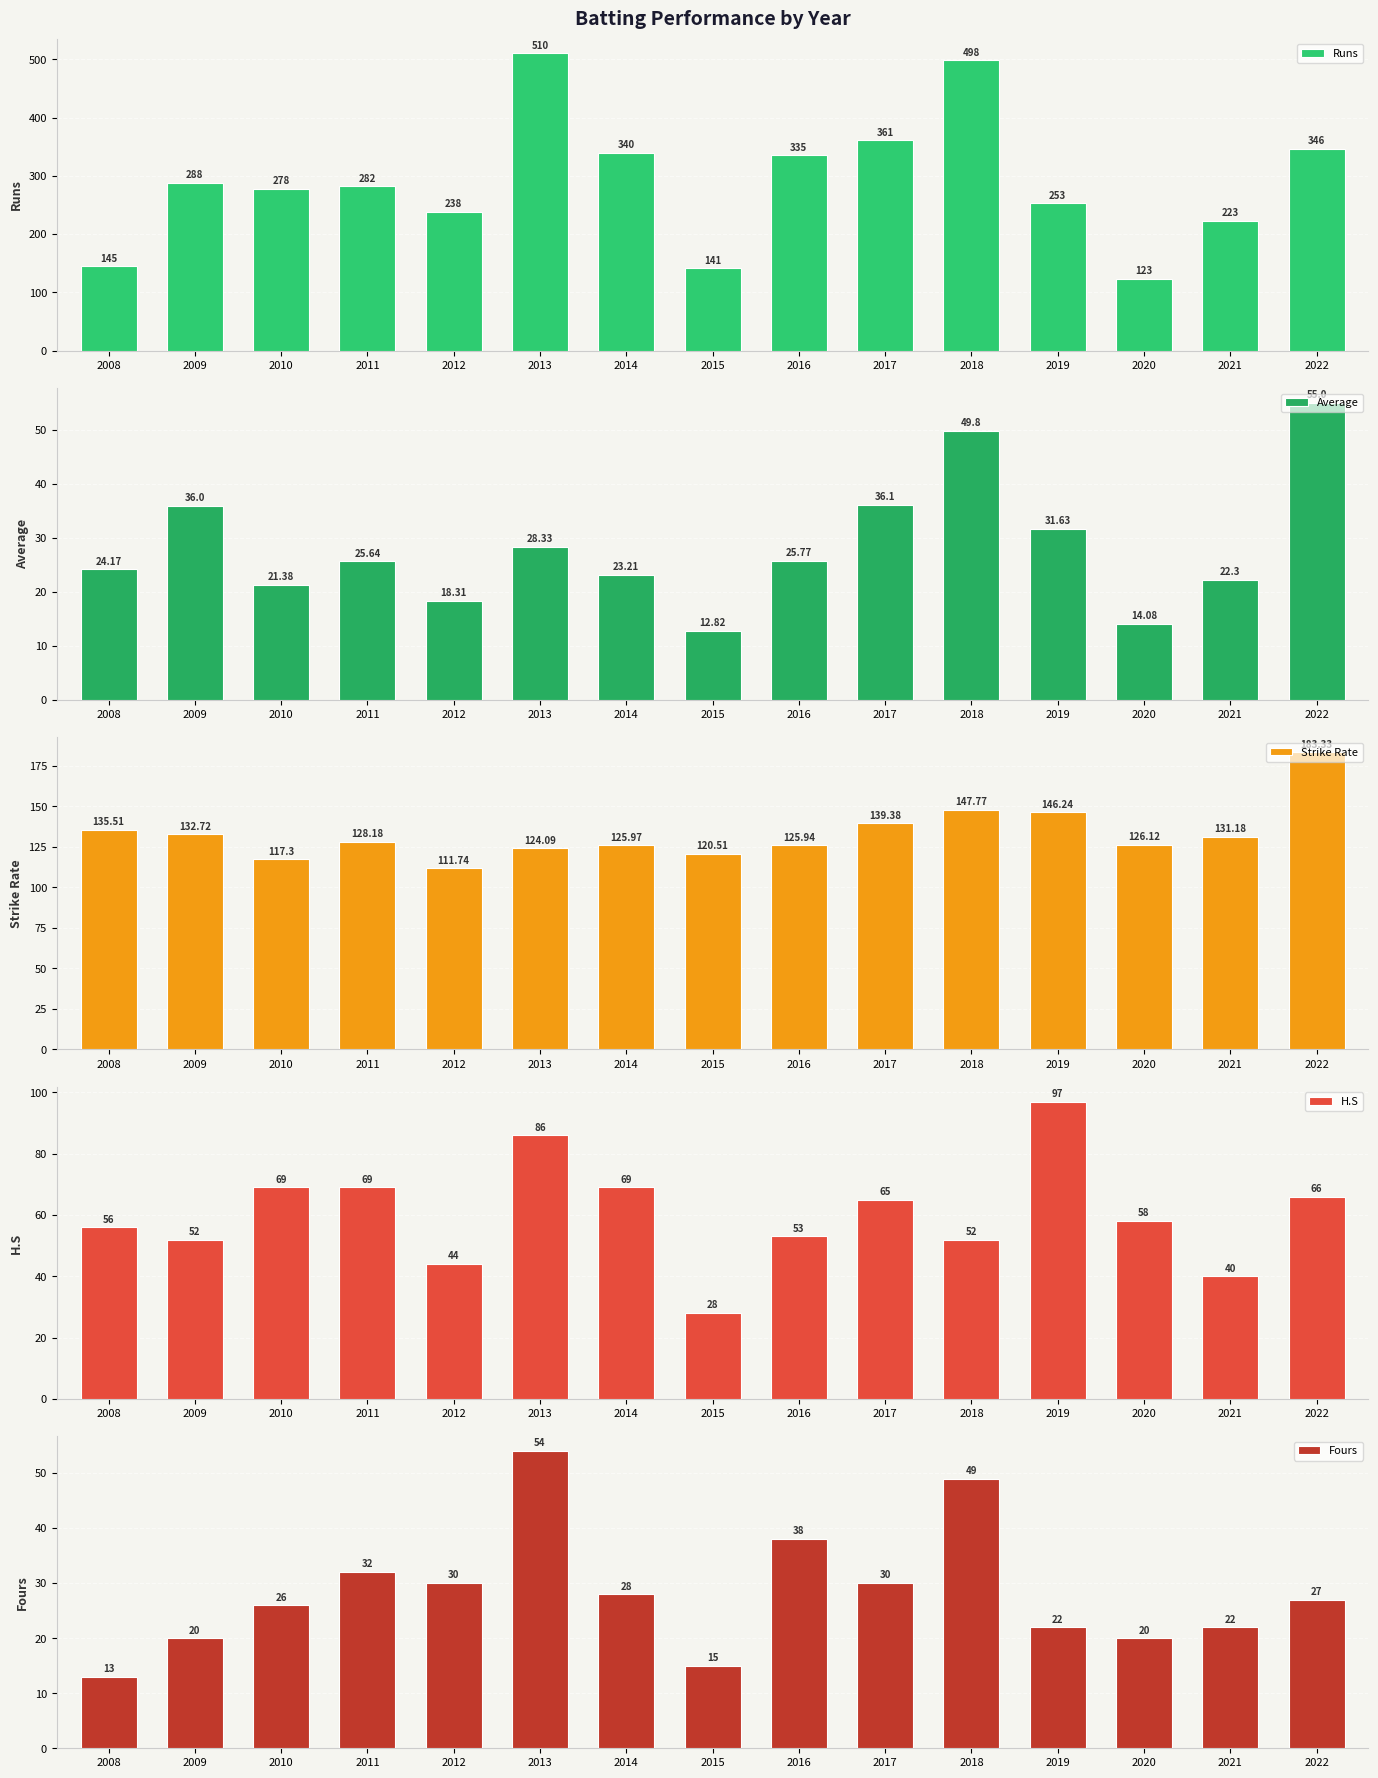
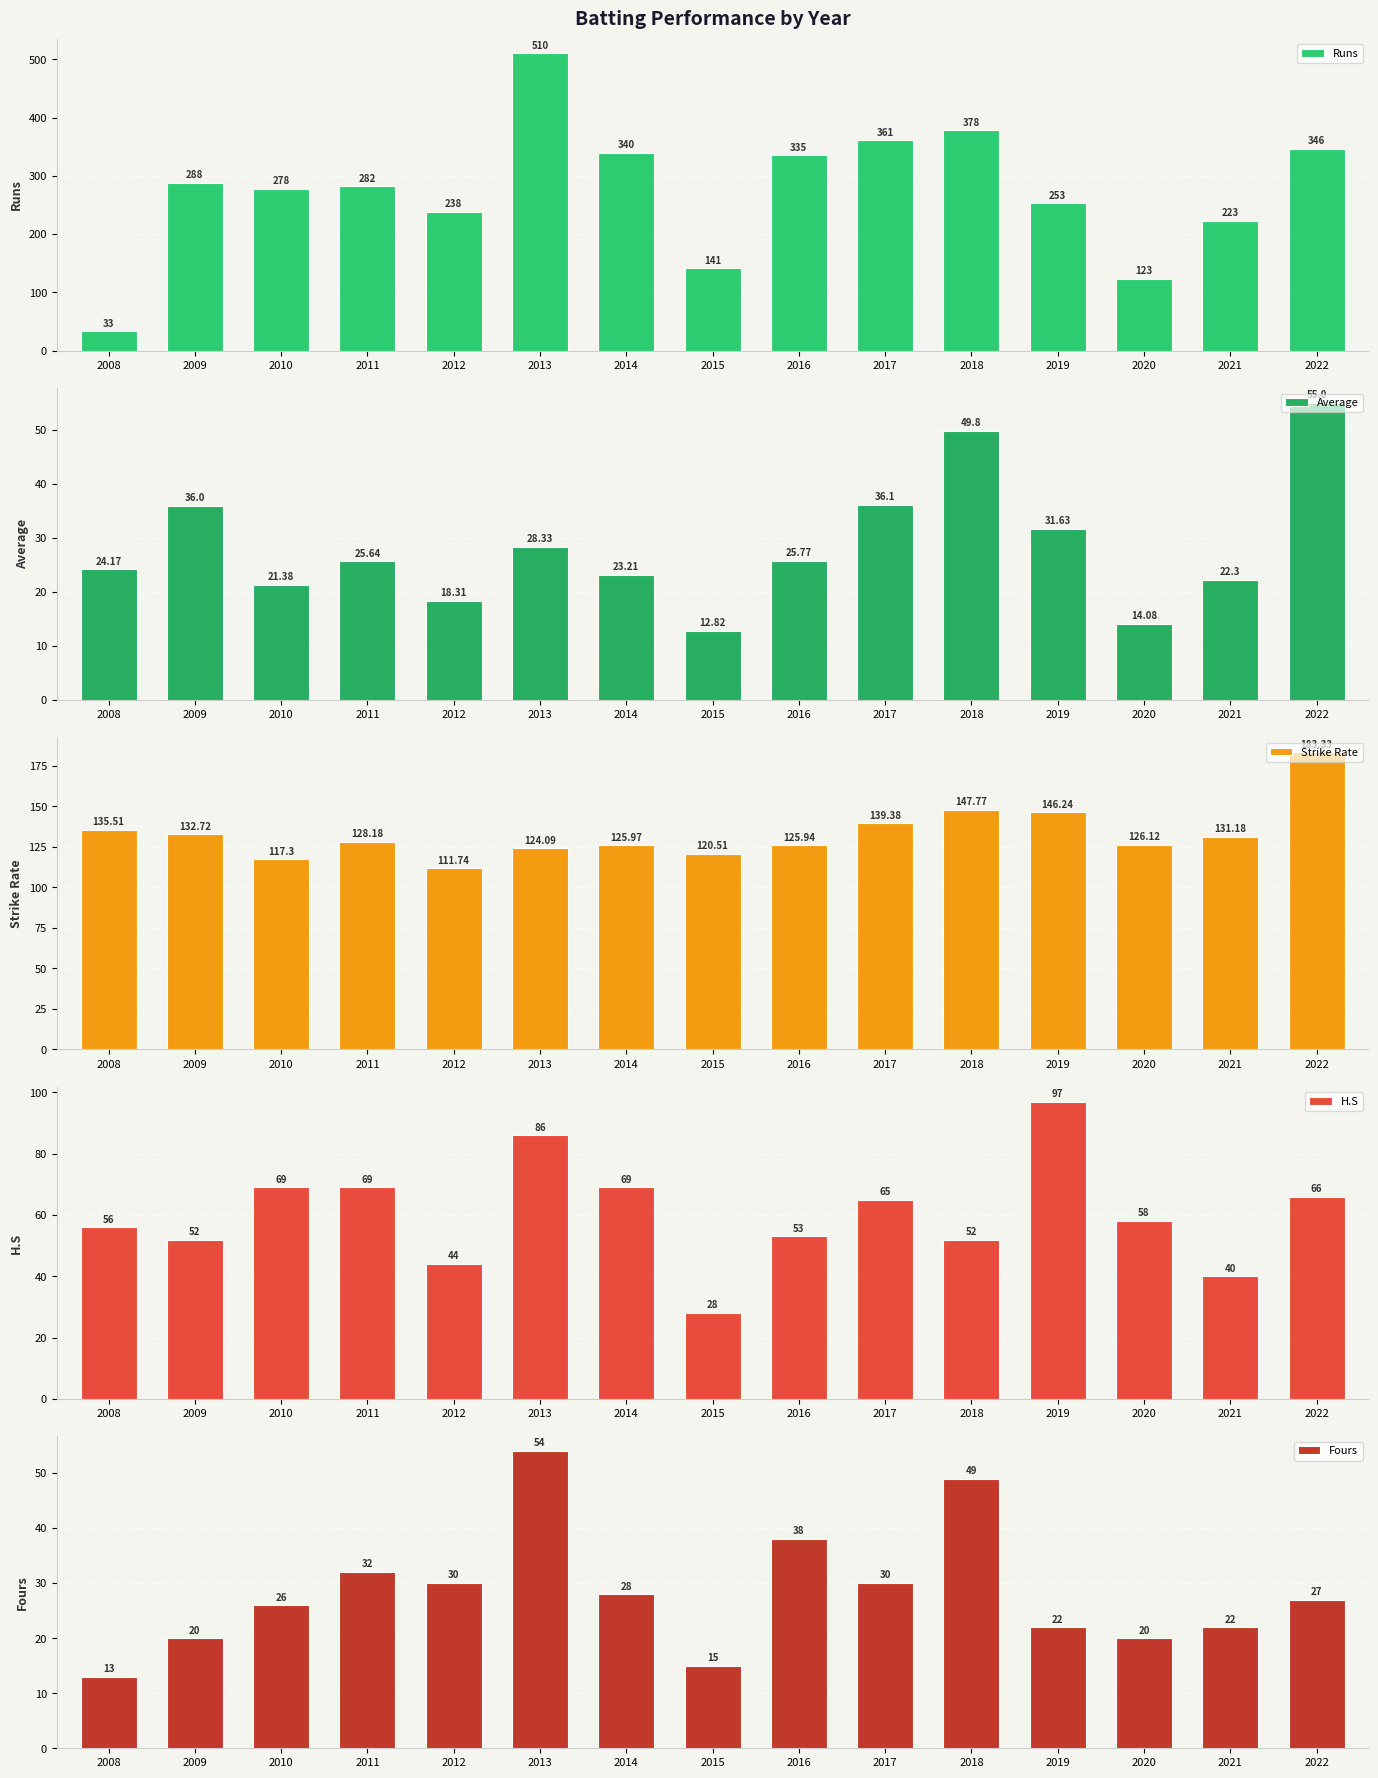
Batting Performance by Year, 2008: 145 -> 33
Batting Performance by Year, 2018: 498 -> 378
